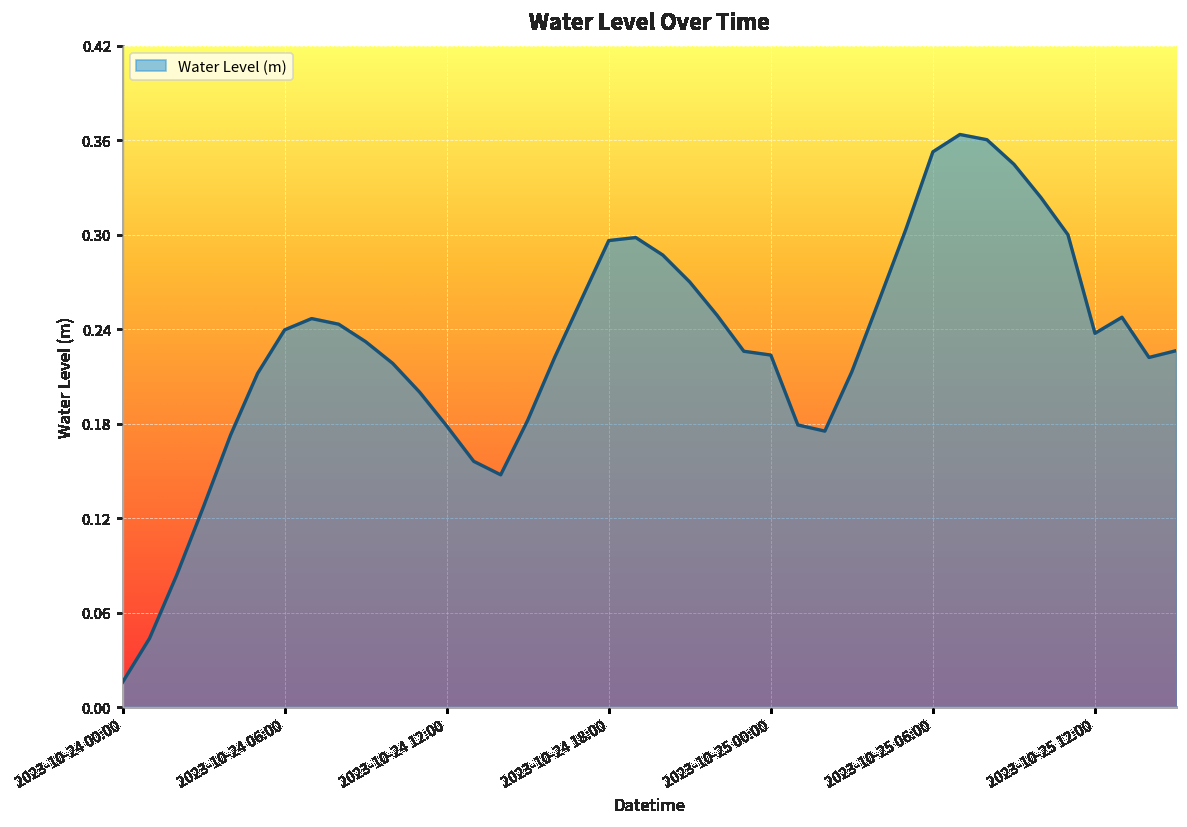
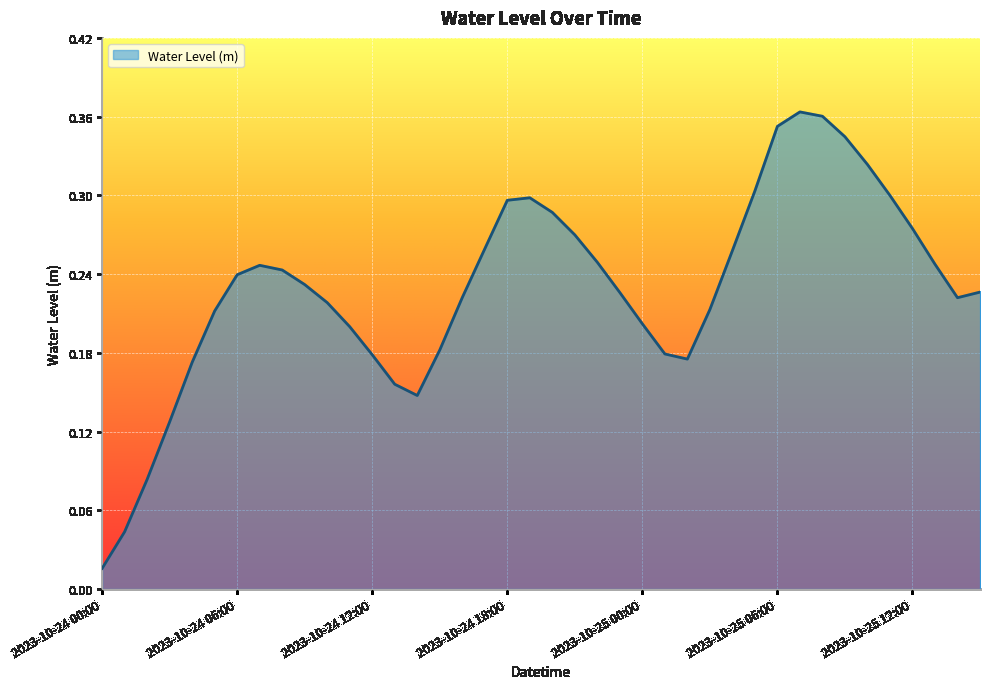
2023-10-25 00:00: 0.224 -> 0.202
2023-10-25 12:00: 0.237 -> 0.275
